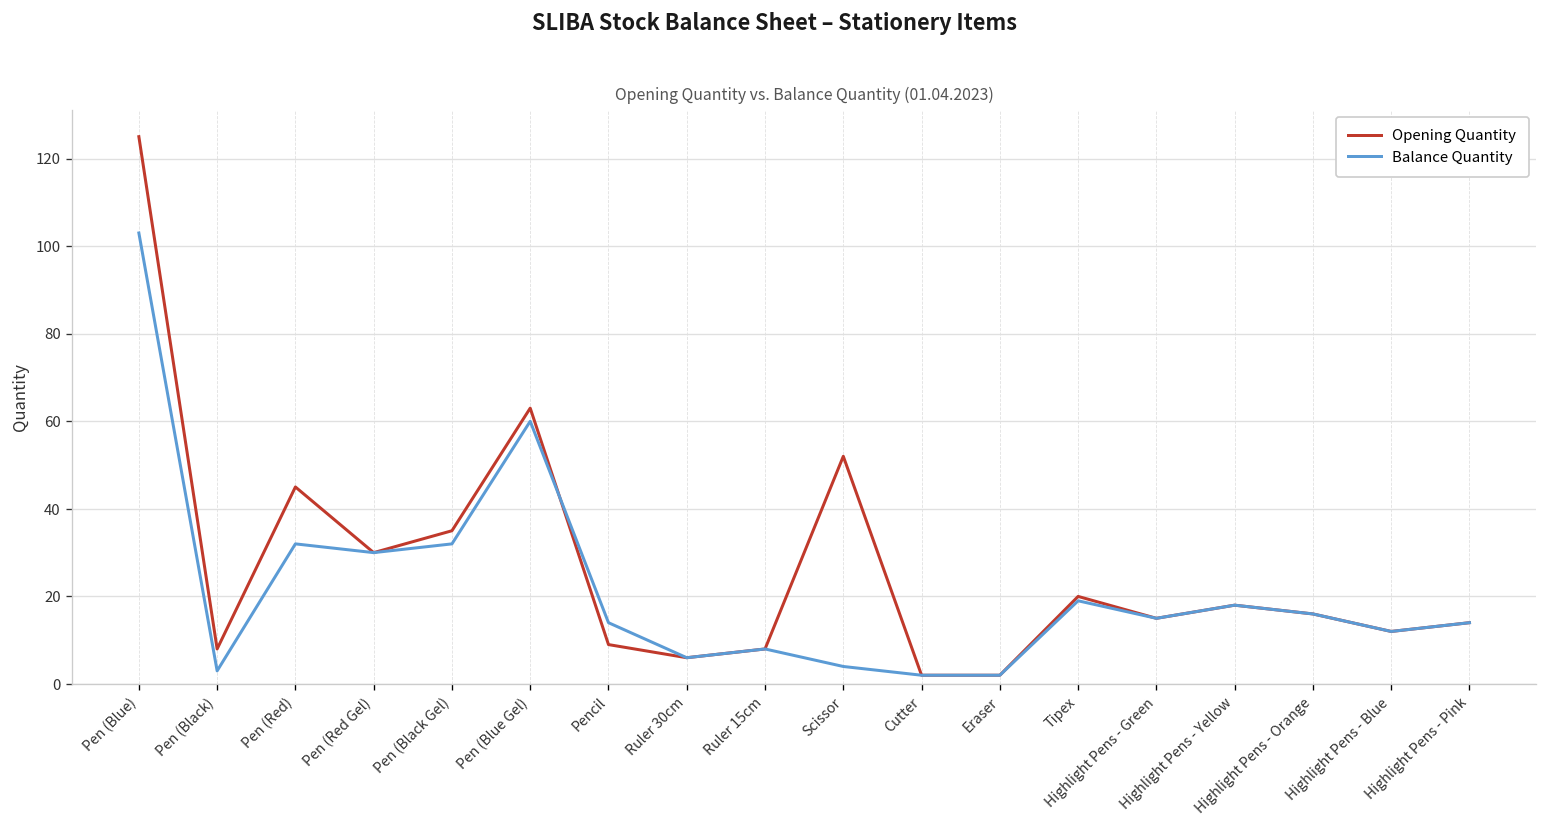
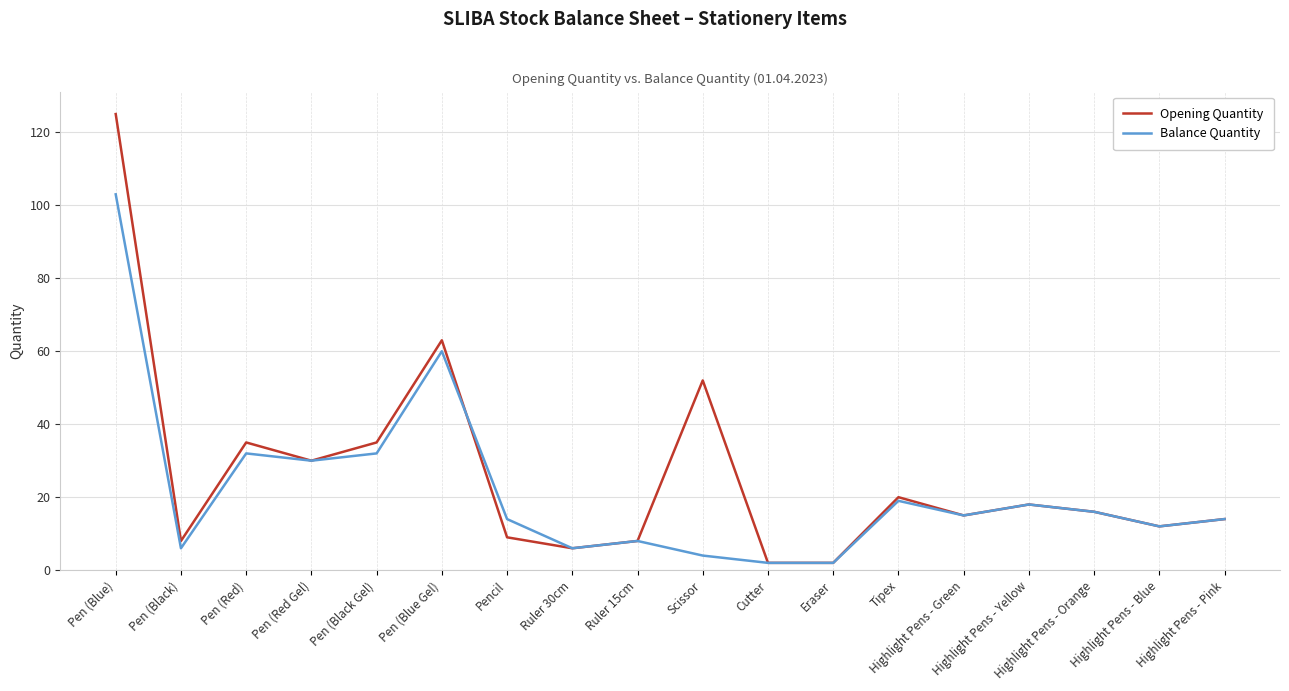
Balance Quantity, Pen (Black): 3 -> 6
Opening Quantity, Pen (Red): 45 -> 35
